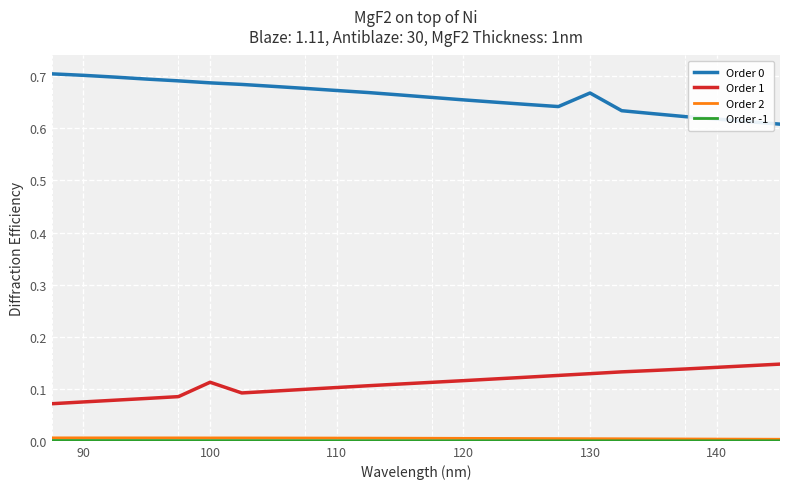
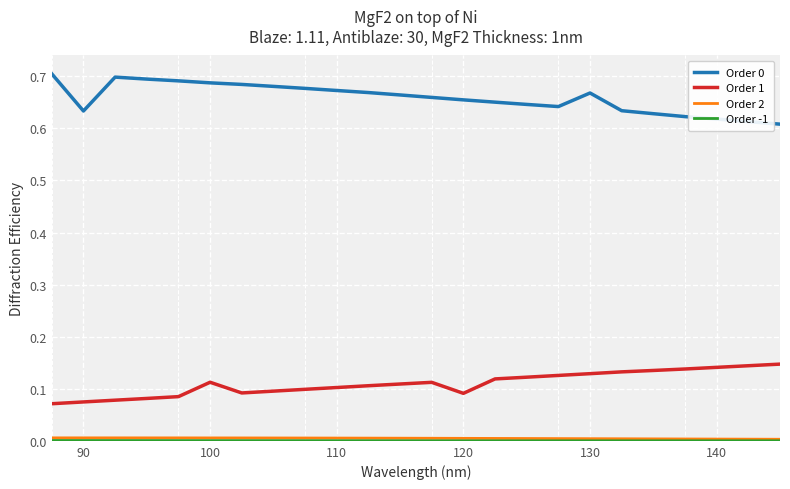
Order 0, 90: 0.70 -> 0.63
Order 1, 120: 0.12 -> 0.09
